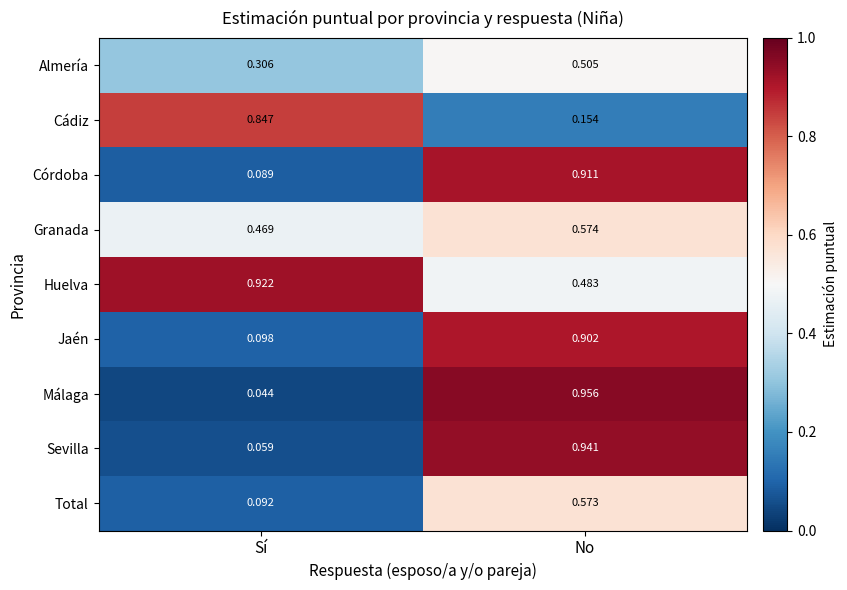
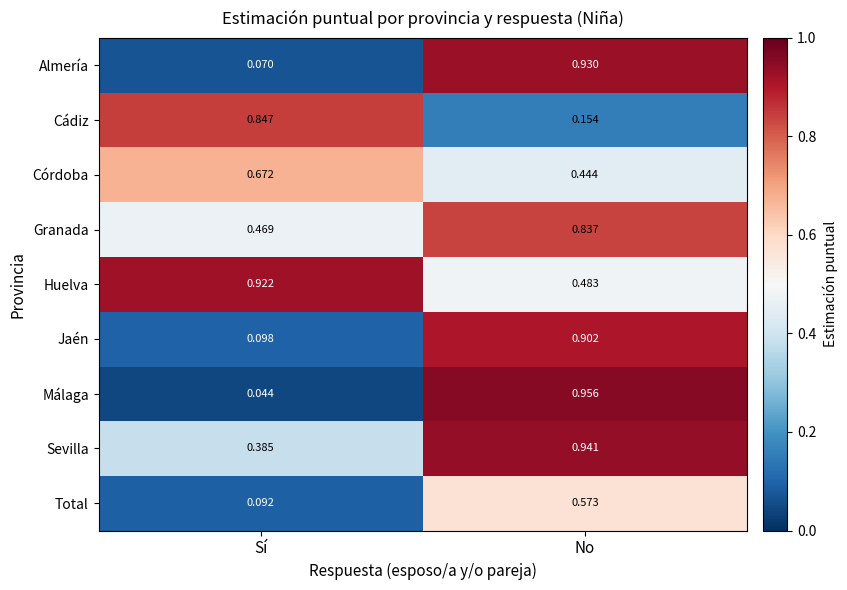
Almería, Sí: 0.306 -> 0.070
Almería, No: 0.505 -> 0.930
Córdoba, Sí: 0.089 -> 0.672
Córdoba, No: 0.911 -> 0.444
Granada, No: 0.574 -> 0.837
Sevilla, Sí: 0.059 -> 0.385
